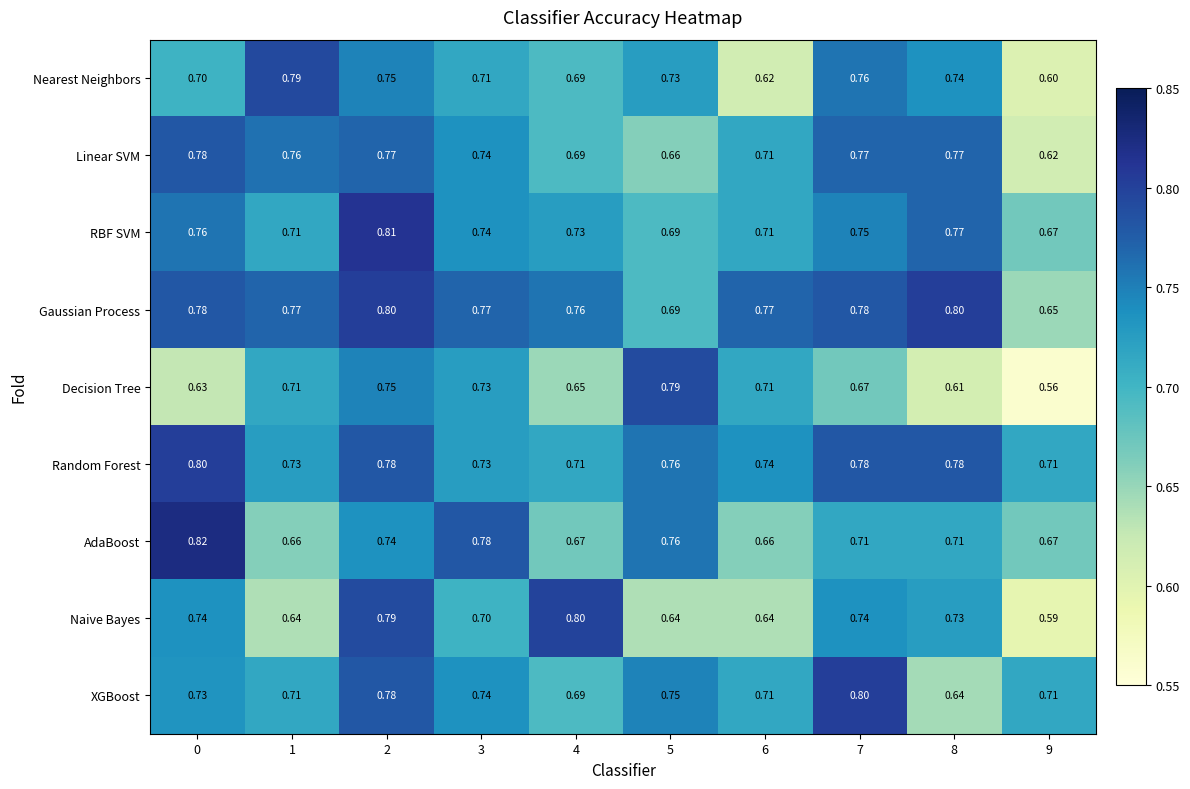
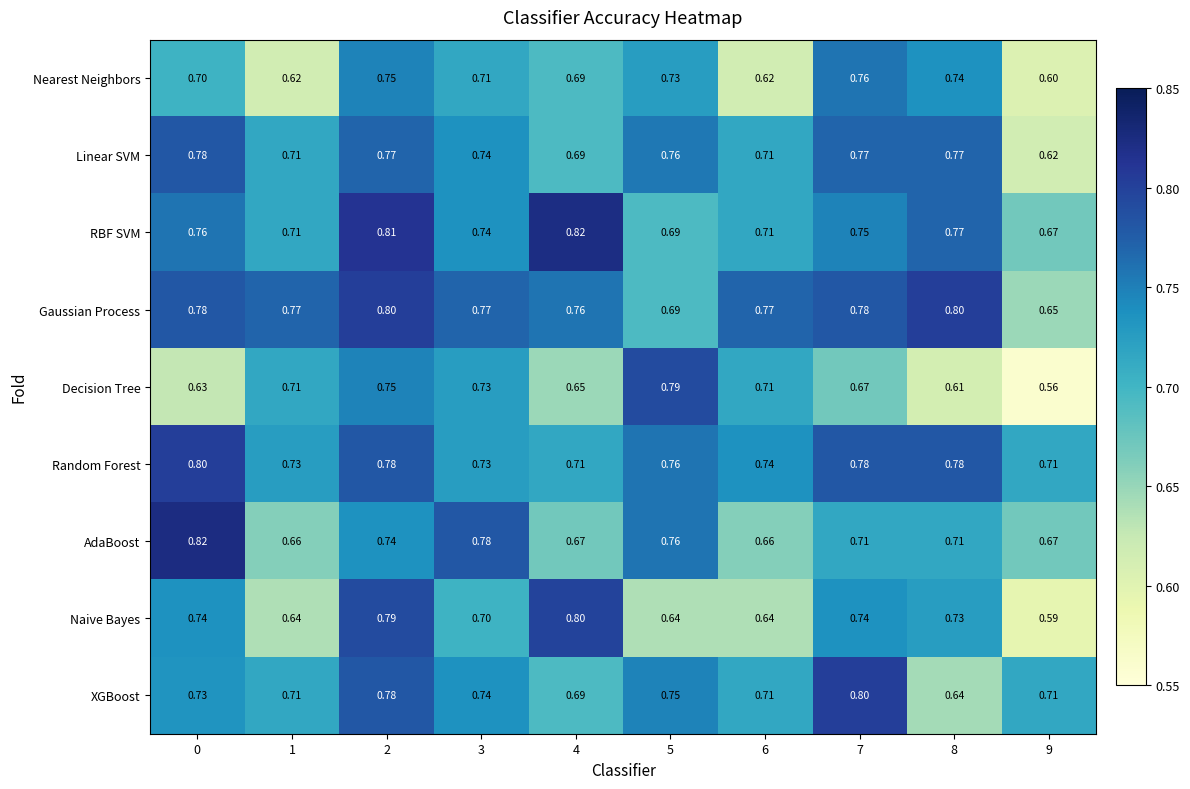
Nearest Neighbors, 1: 0.79 -> 0.62
Linear SVM, 1: 0.76 -> 0.71
Linear SVM, 5: 0.66 -> 0.76
RBF SVM, 4: 0.73 -> 0.82
